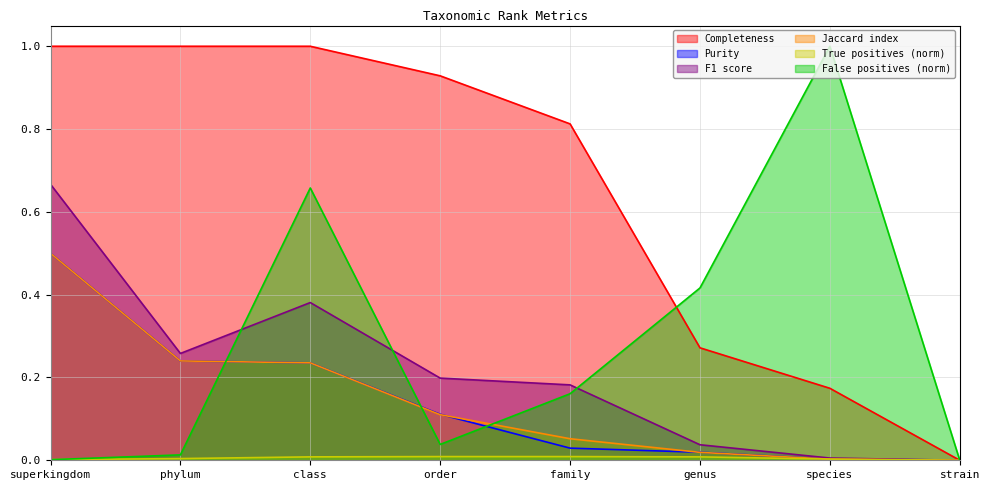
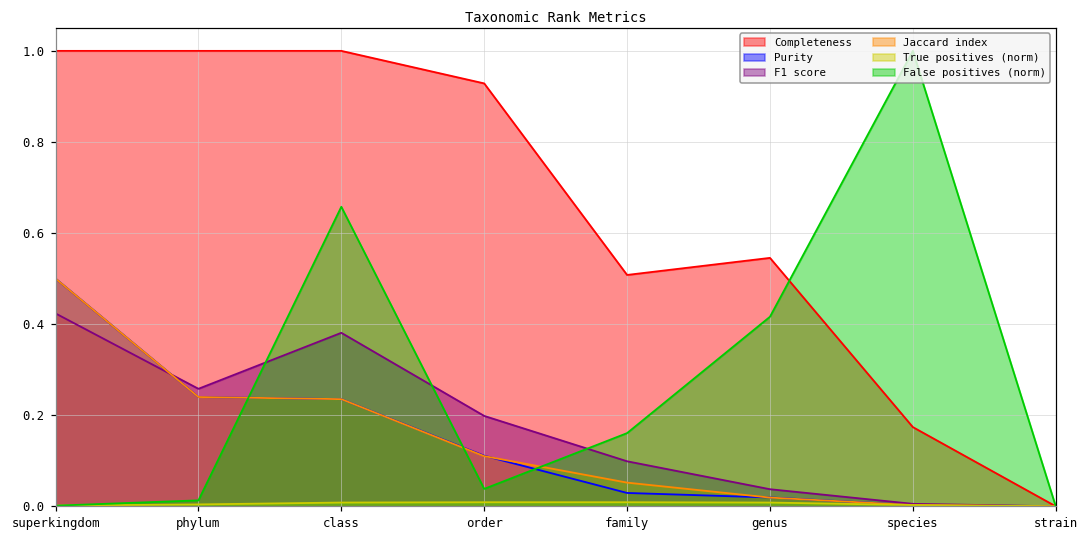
F1 score, superkingdom: 0.67 -> 0.42
Completeness, family: 0.81 -> 0.51
F1 score, family: 0.18 -> 0.10
Completeness, genus: 0.27 -> 0.55
